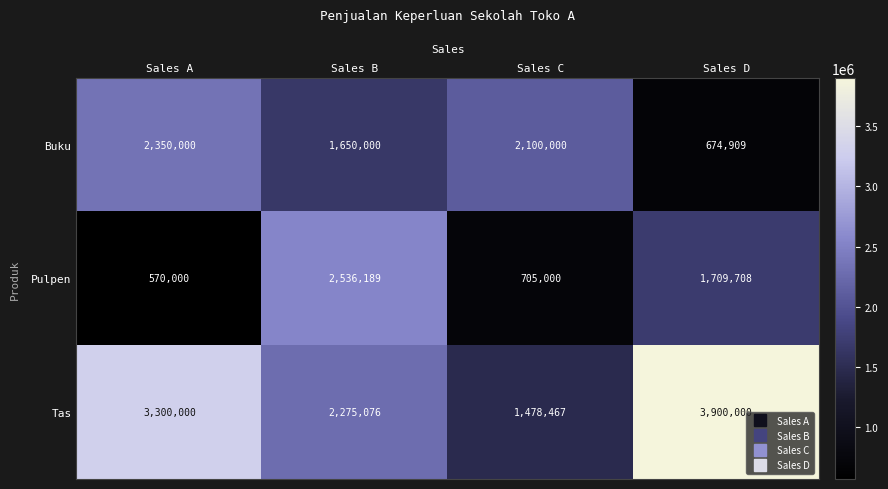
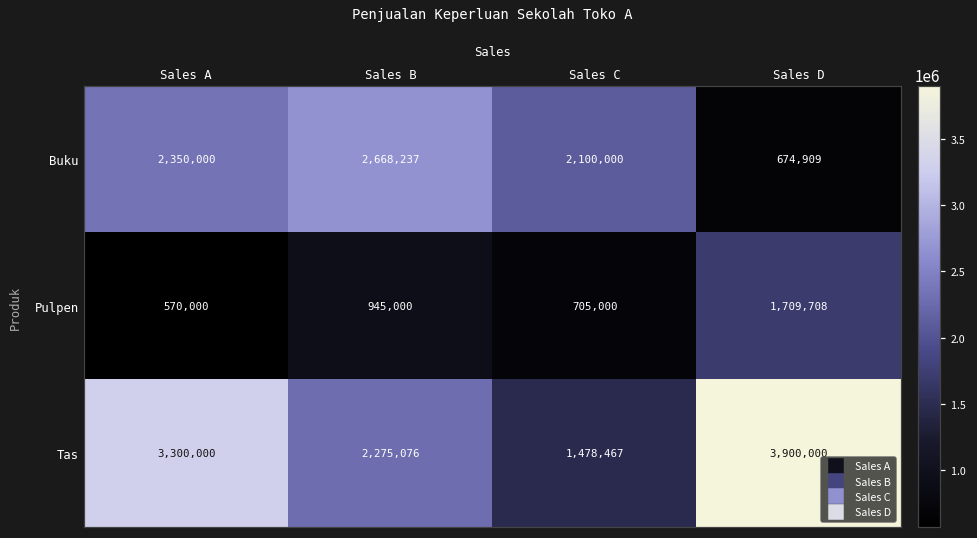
Buku, Sales B: 1,650,000 -> 2,668,237
Pulpen, Sales B: 2,536,189 -> 945,000
